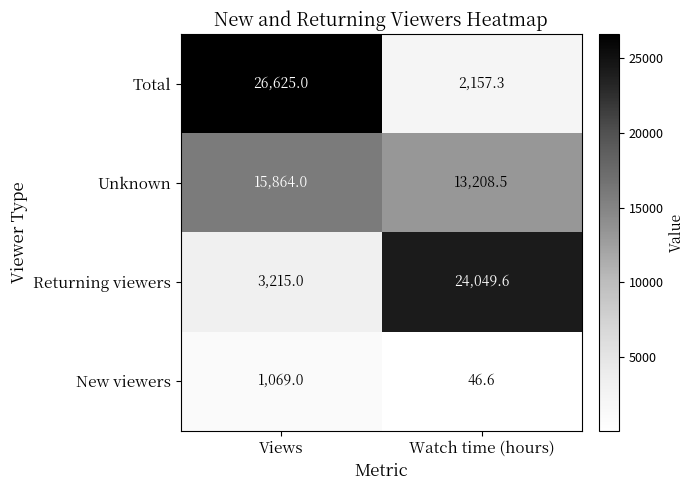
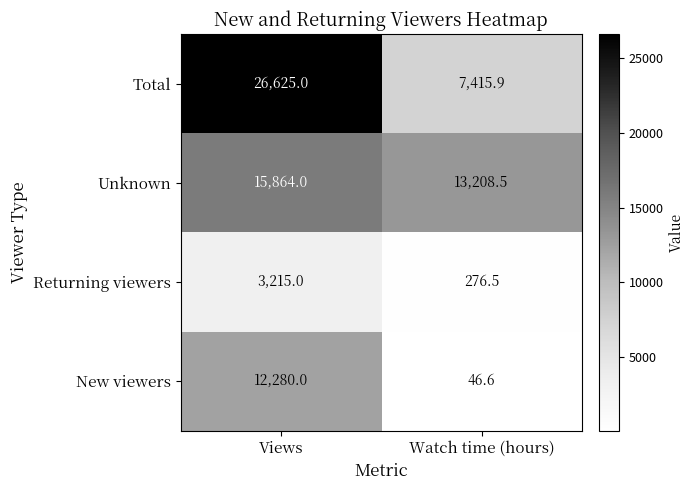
Total, Watch time (hours): 2,157.3 -> 7,415.9
Returning viewers, Watch time (hours): 24,049.6 -> 276.5
New viewers, Views: 1,069.0 -> 12,280.0
